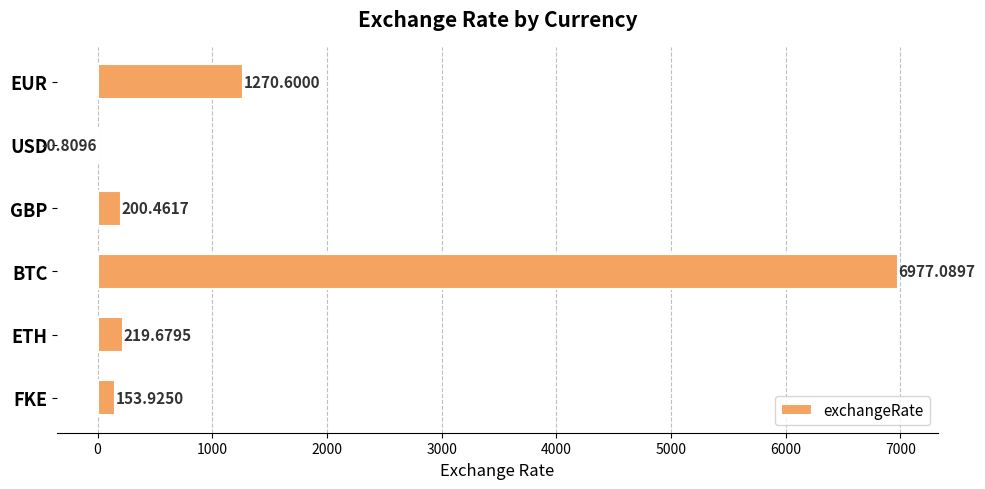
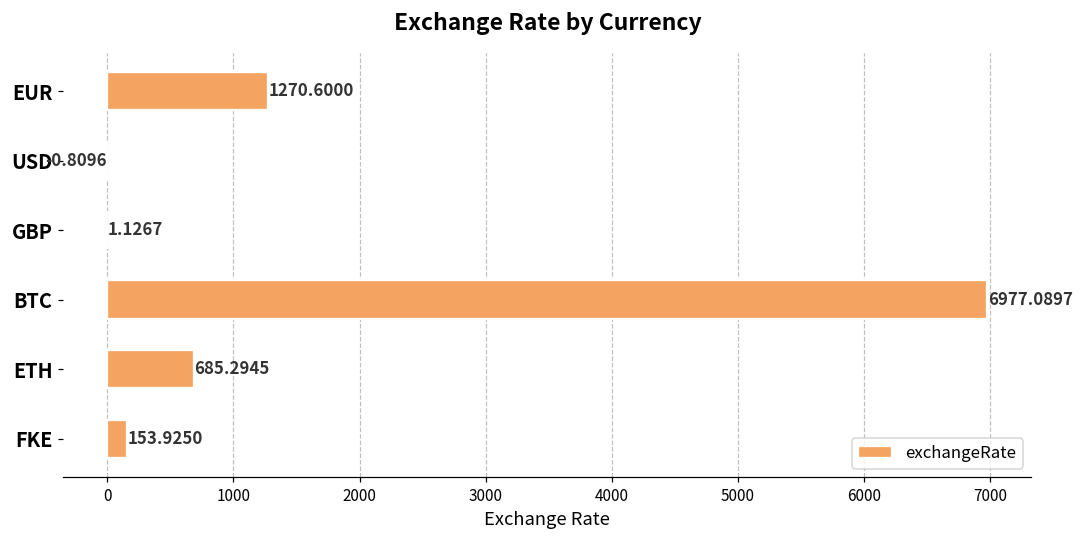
GBP: 200.4617 -> 1.1267
ETH: 219.6795 -> 685.2945
